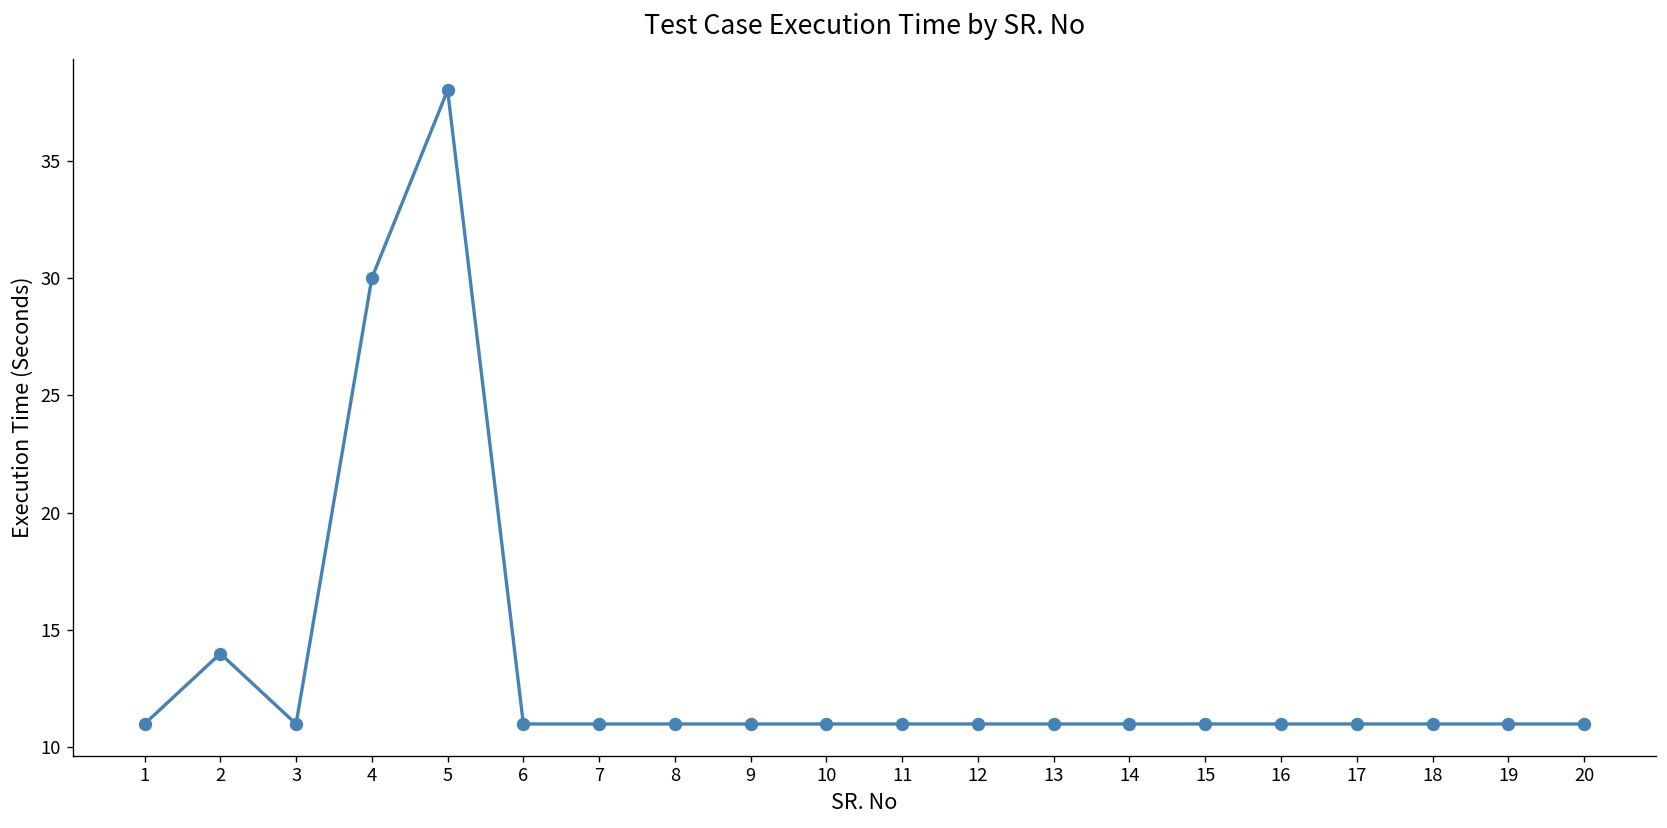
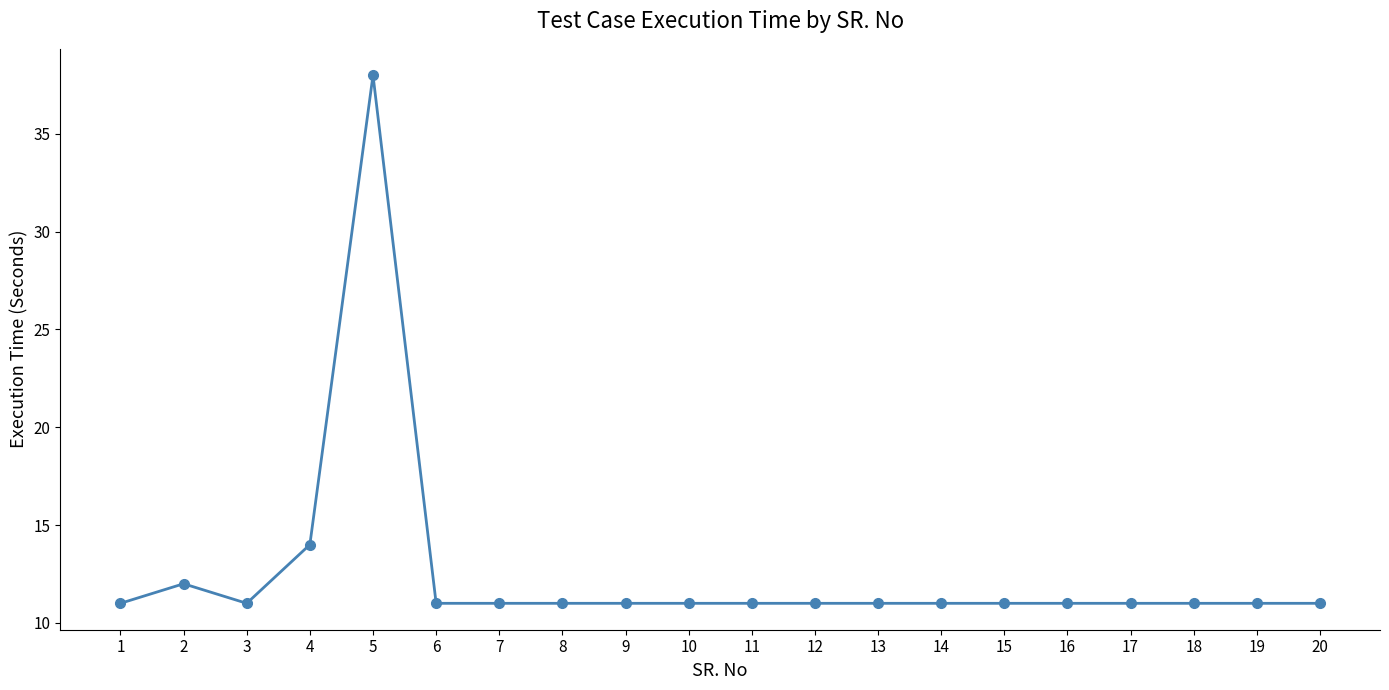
2: 14 -> 12
4: 30 -> 14
